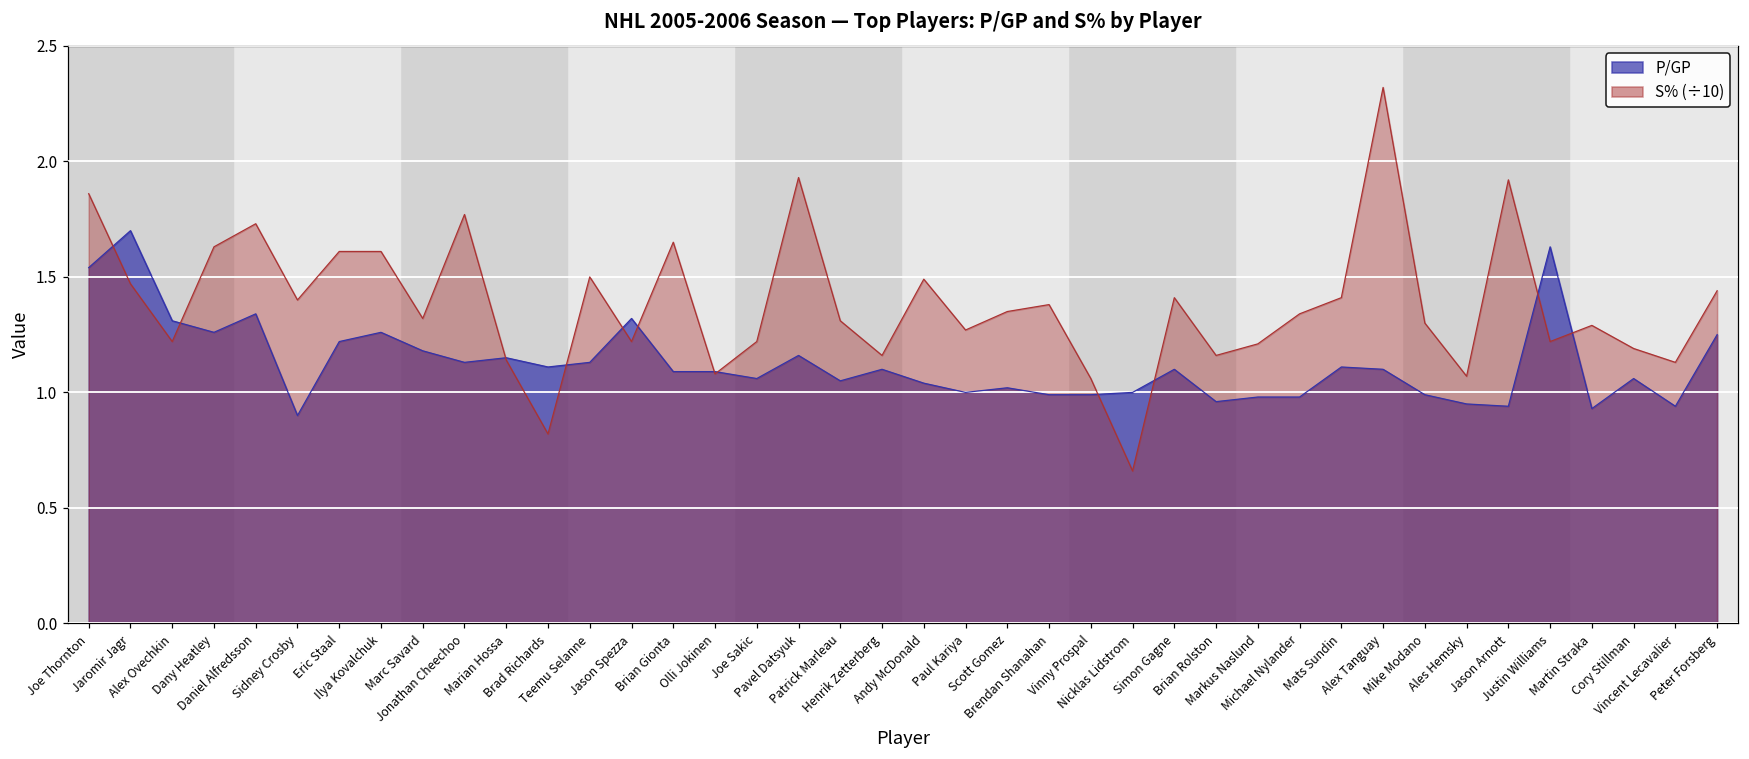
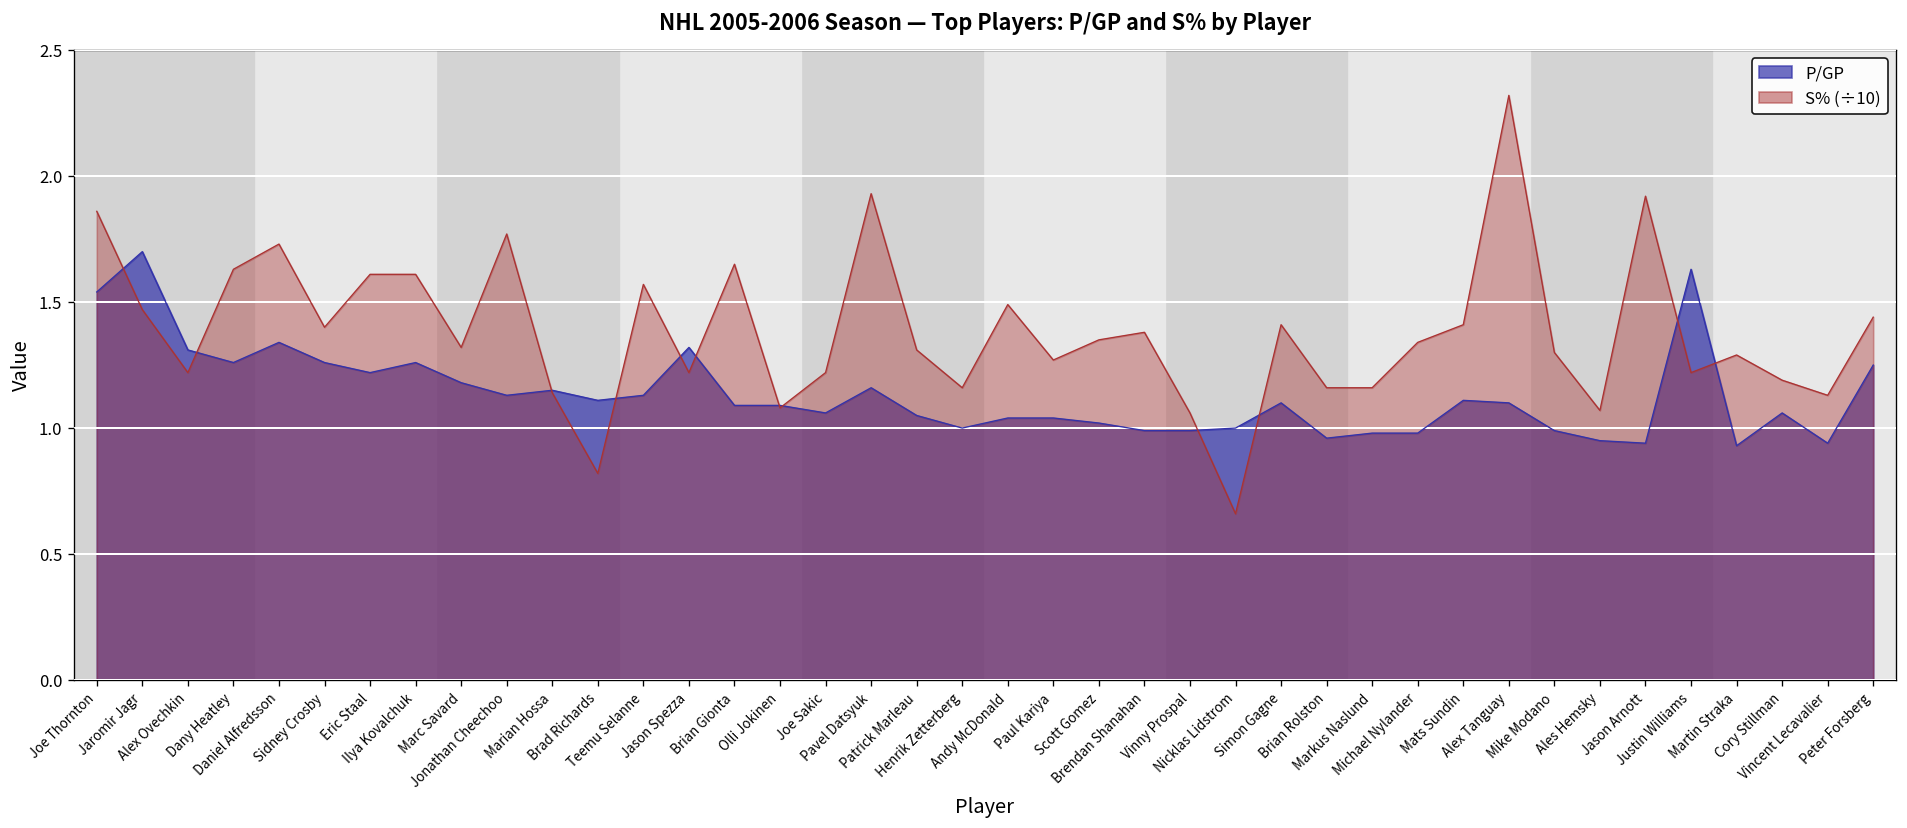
P/GP, Sidney Crosby: 0.90 -> 1.26
S% (÷10), Teemu Selanne: 1.50 -> 1.57
P/GP, Henrik Zetterberg: 1.1 -> 1.0
P/GP, Paul Kariya: 1.00 -> 1.04
S% (÷10), Markus Naslund: 1.21 -> 1.16
